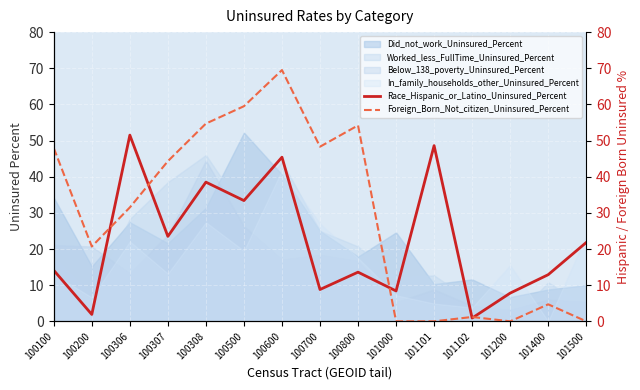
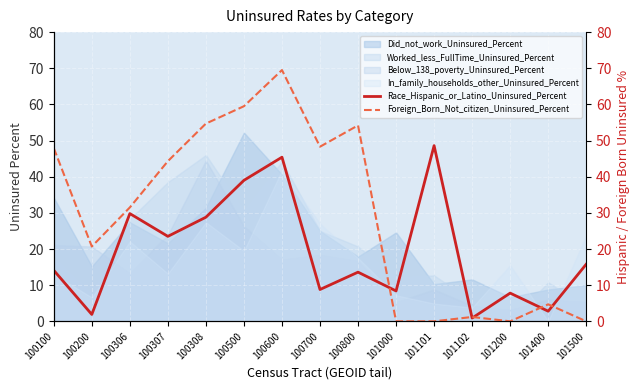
Race_Hispanic_or_Latino_Uninsured_Percent, 100306: 52 -> 30
Race_Hispanic_or_Latino_Uninsured_Percent, 100308: 39 -> 29
Race_Hispanic_or_Latino_Uninsured_Percent, 100500: 33 -> 39
Race_Hispanic_or_Latino_Uninsured_Percent, 101400: 13 -> 3
Race_Hispanic_or_Latino_Uninsured_Percent, 101500: 22 -> 16
